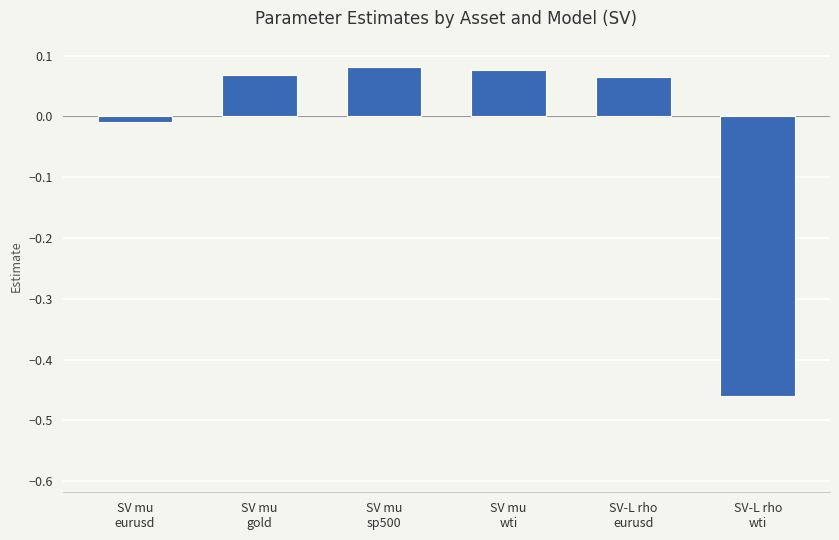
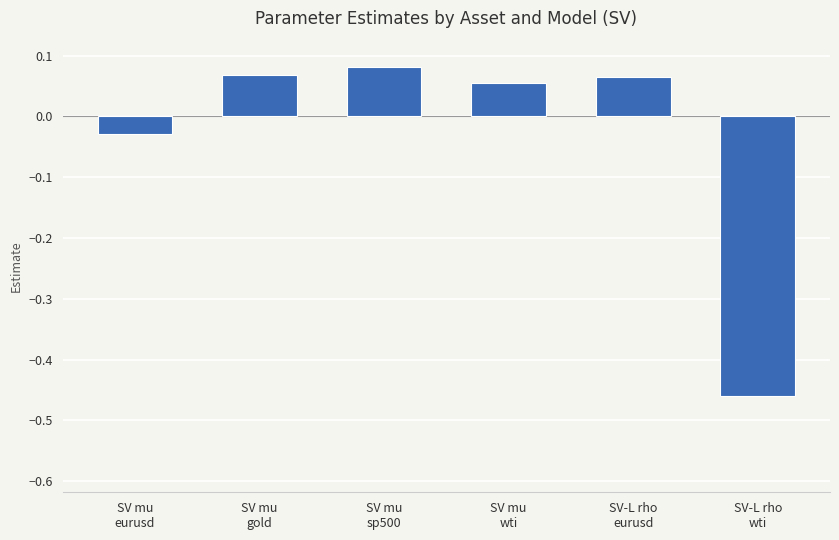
SV mu eurusd: -0.01 -> -0.03
SV mu wti: 0.08 -> 0.05
